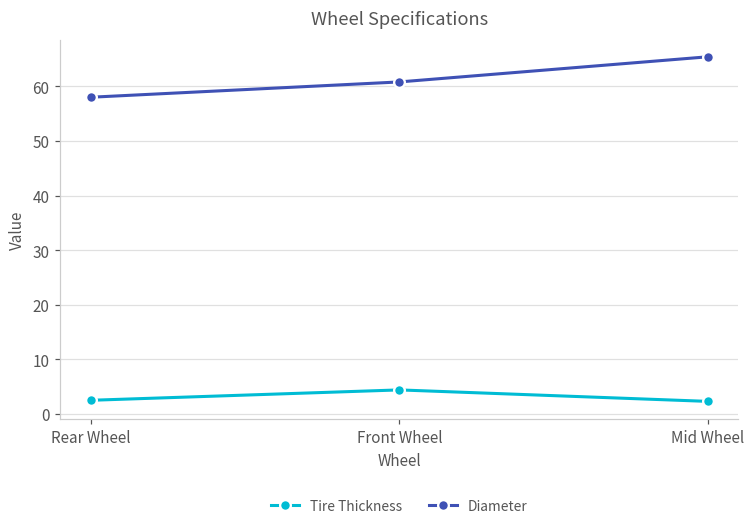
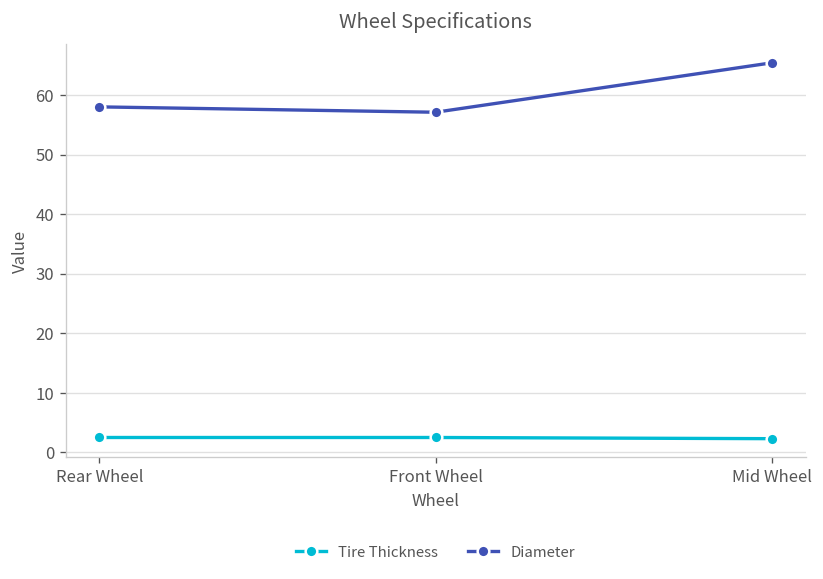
Tire Thickness, Front Wheel: 4 -> 3
Diameter, Front Wheel: 61 -> 57
